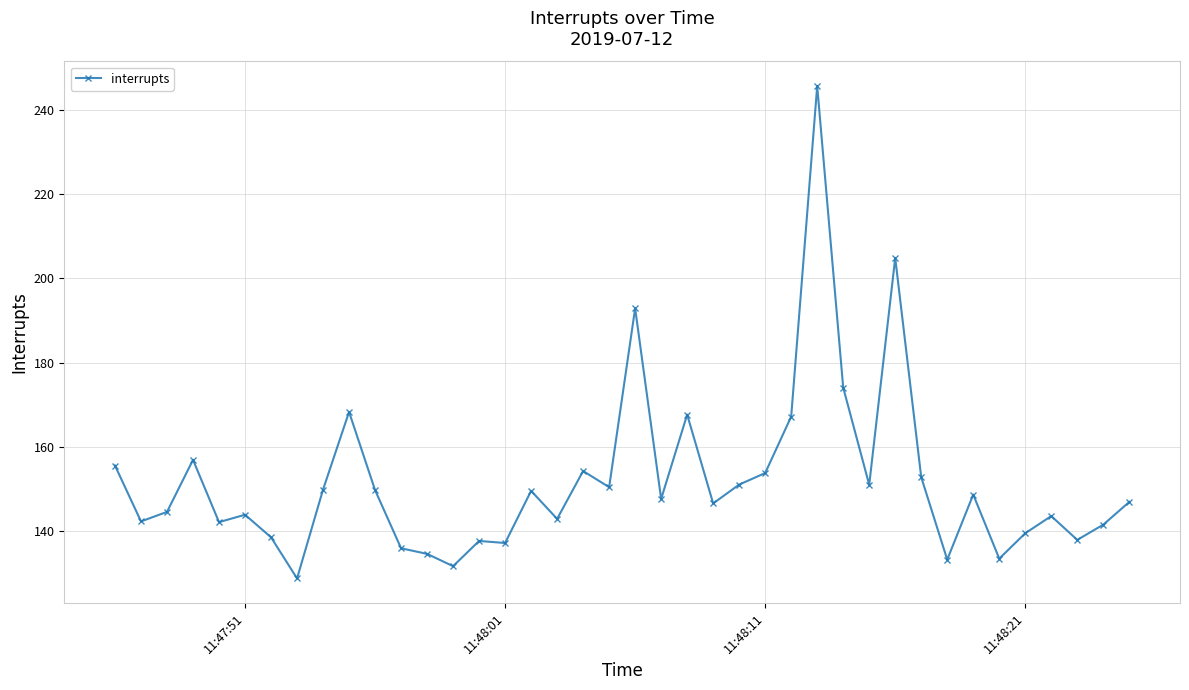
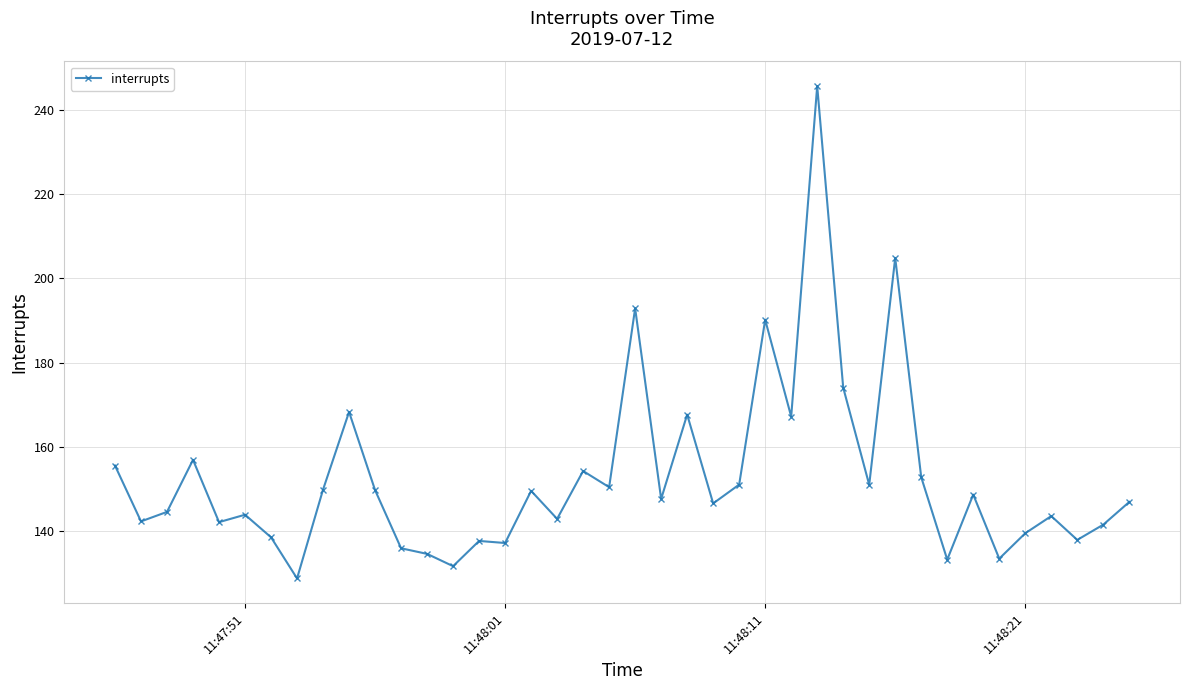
11:48:11: 154 -> 190
